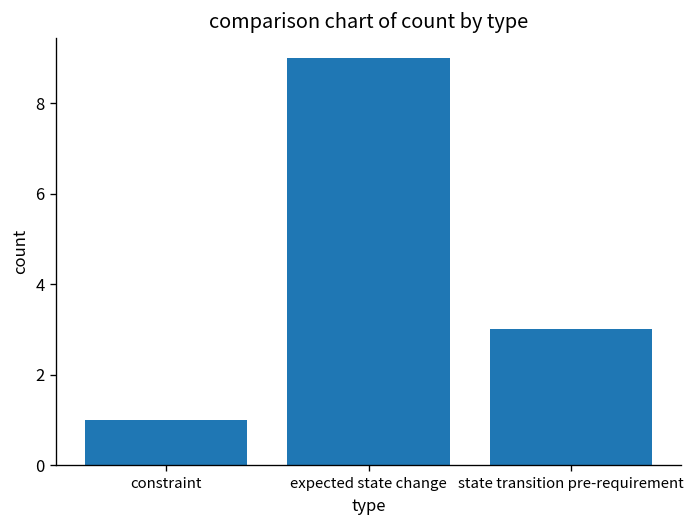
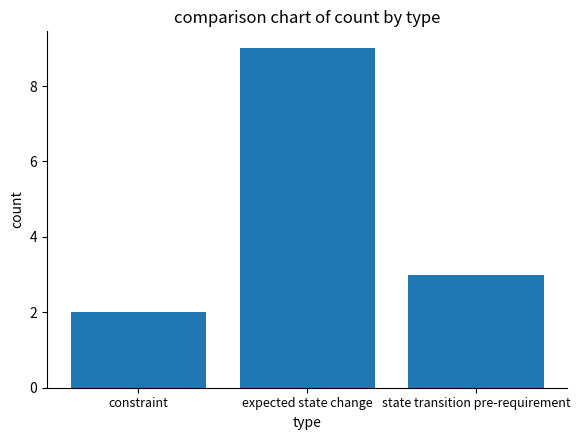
constraint: 1 -> 2
